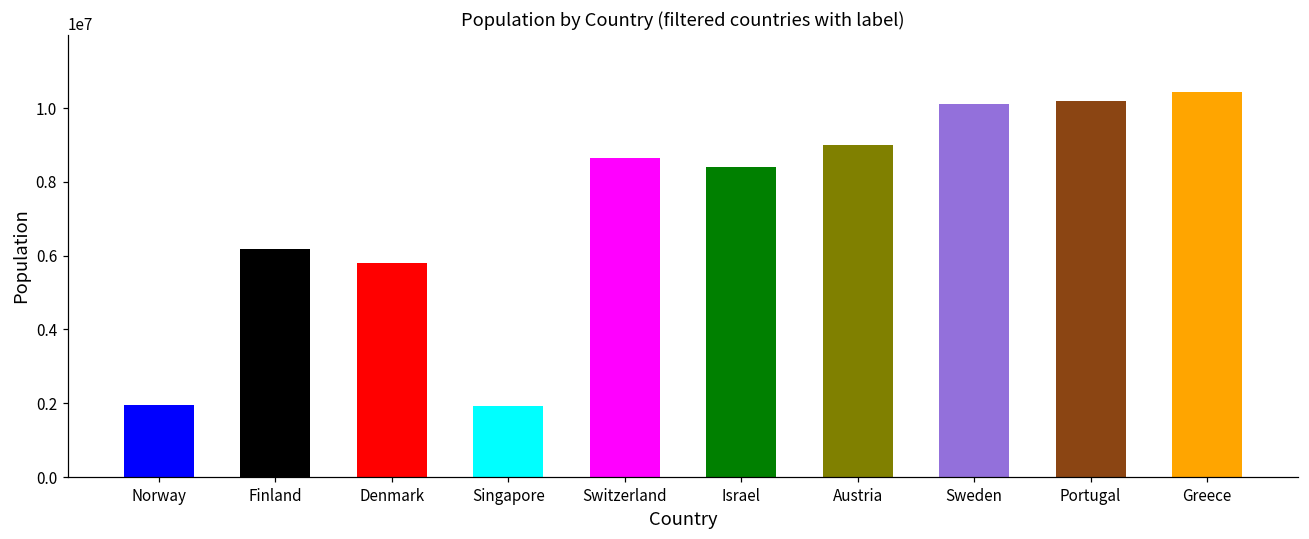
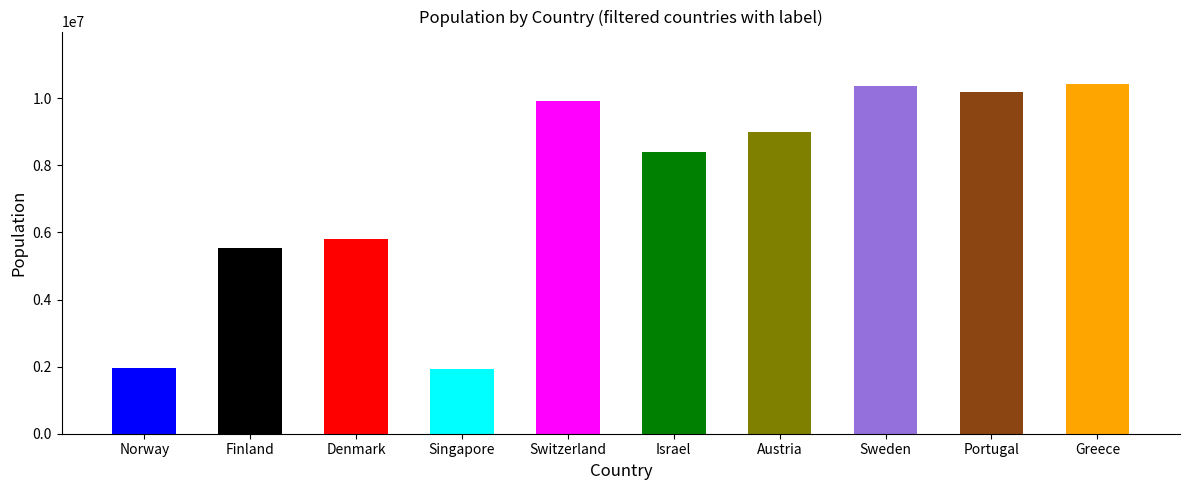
Finland: 6200000 -> 5500000
Switzerland: 8700000 -> 9900000
Sweden: 10100000 -> 10400000
